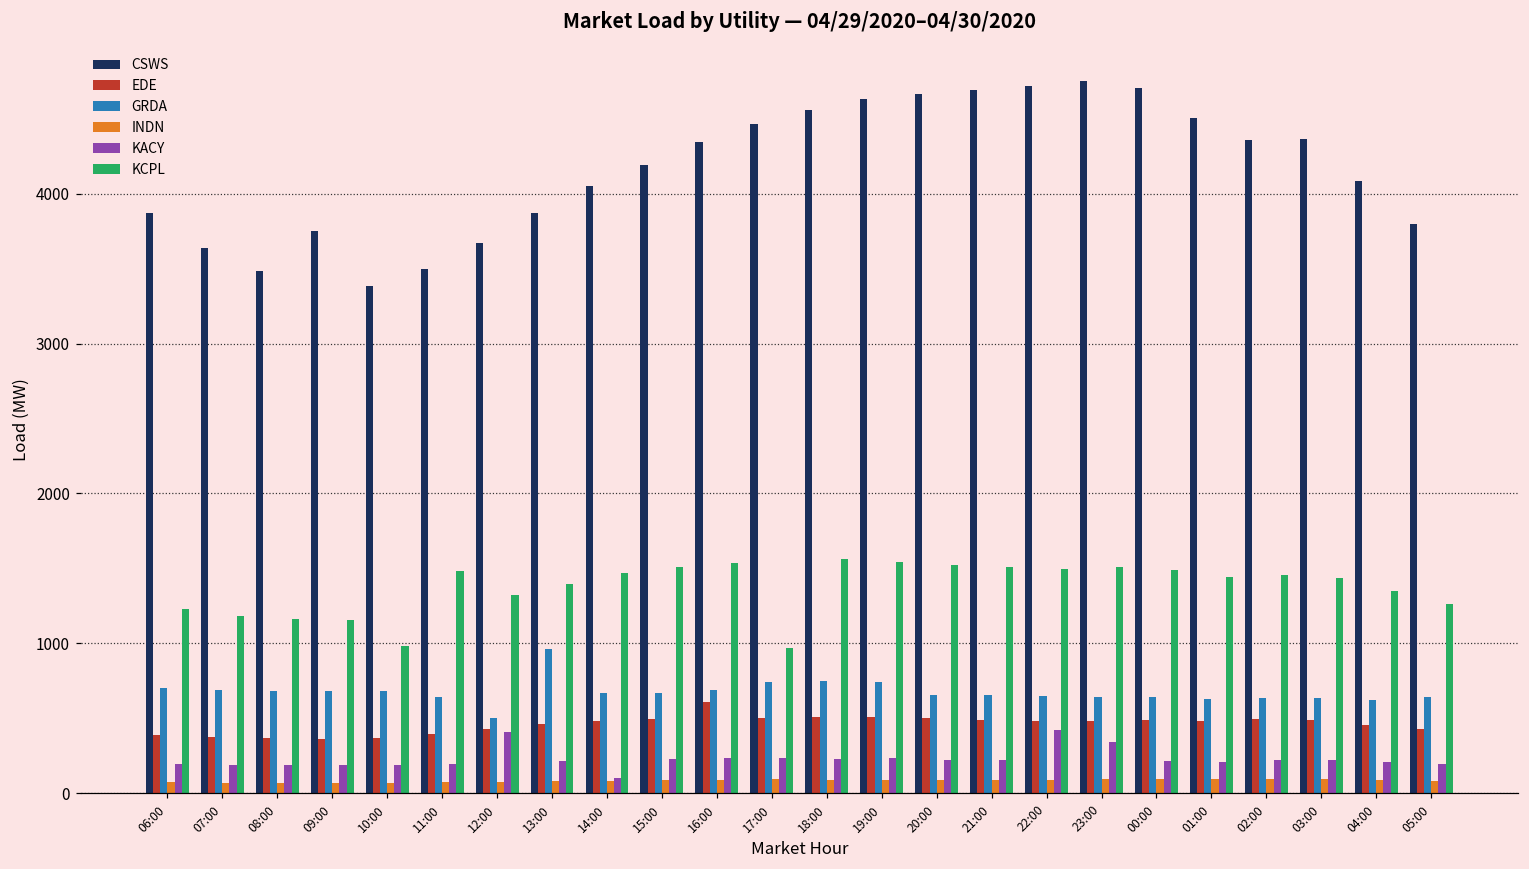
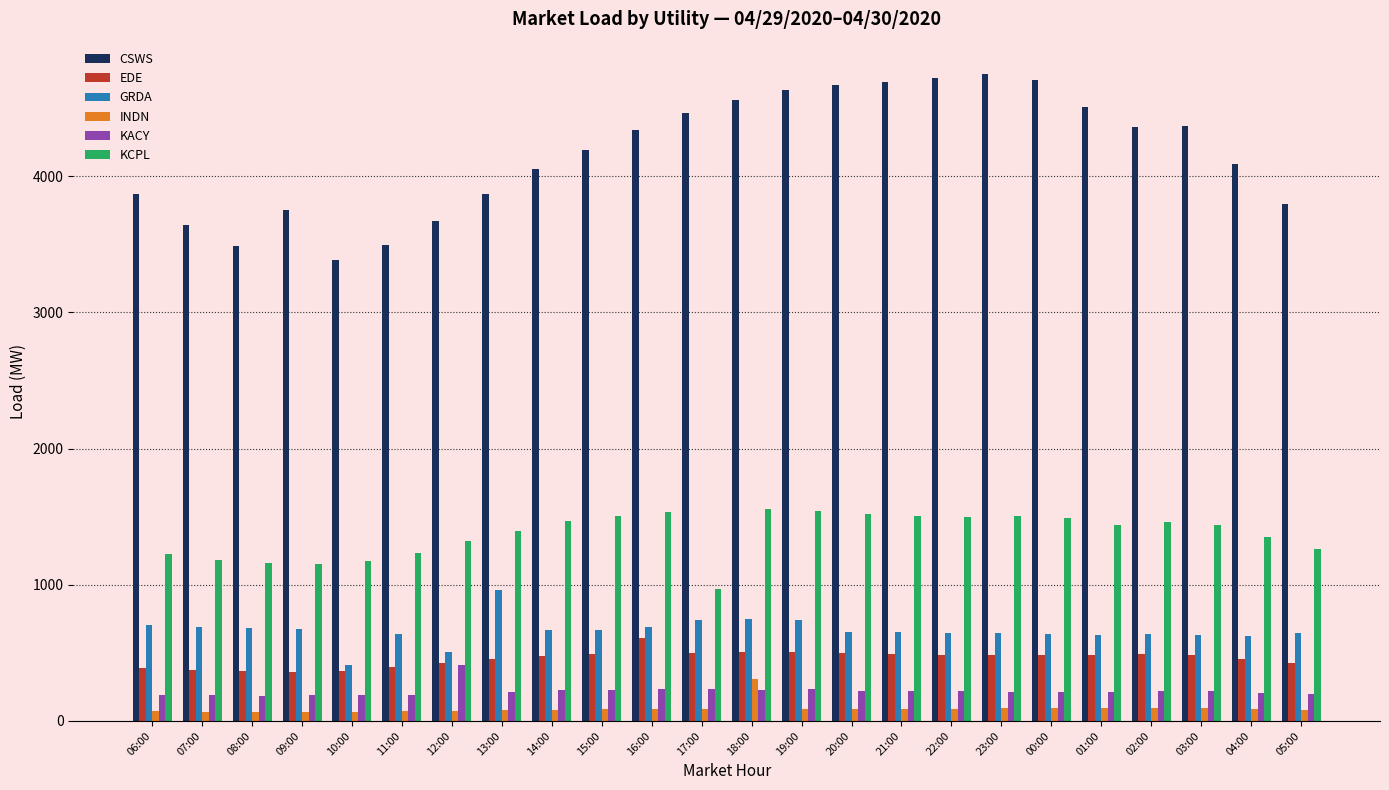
GRDA, 10:00: 680 -> 410
KCPL, 10:00: 980 -> 1180
KCPL, 11:00: 1480 -> 1230
KACY, 14:00: 100 -> 220
INDN, 18:00: 90 -> 310
KACY, 22:00: 420 -> 220
KACY, 23:00: 340 -> 220
